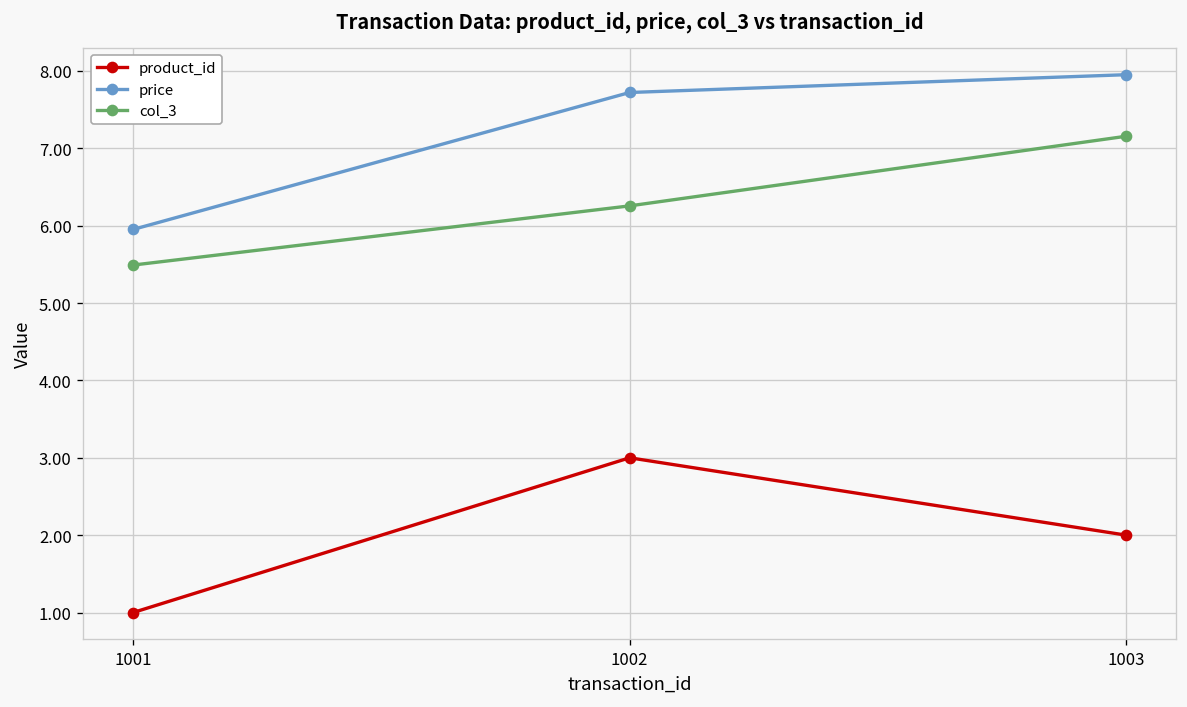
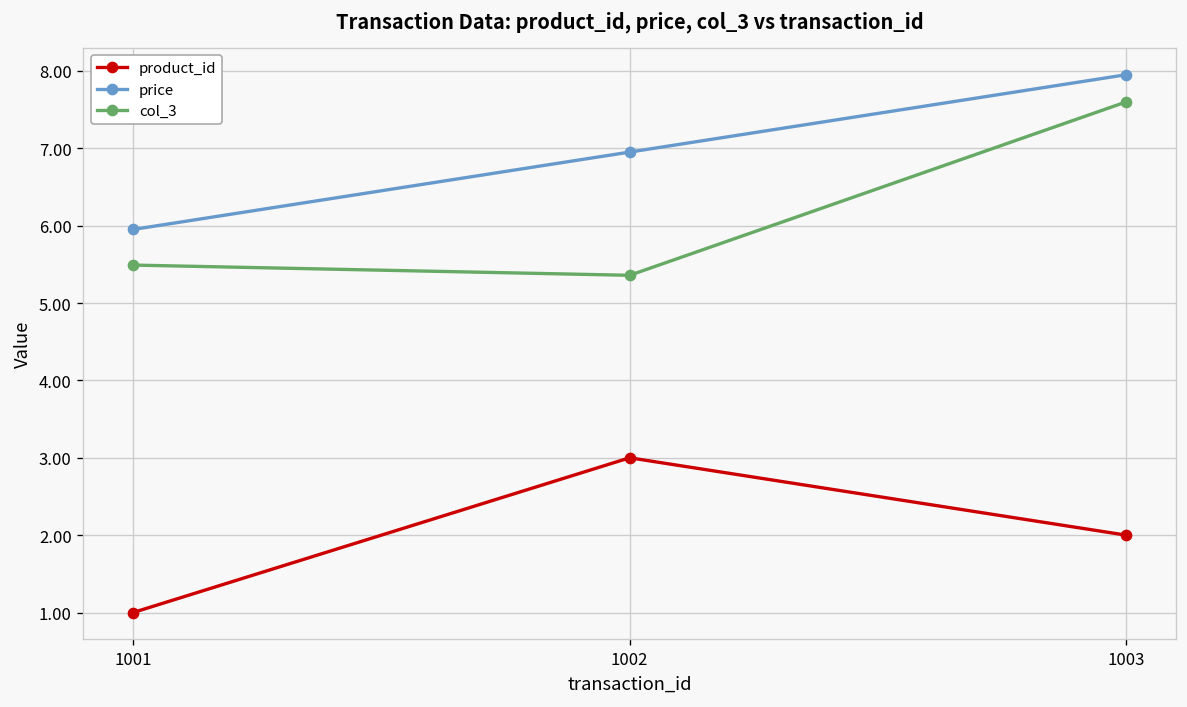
price, 1002: 7.7 -> 7.0
col_3, 1002: 6.3 -> 5.4
col_3, 1003: 7.2 -> 7.6
